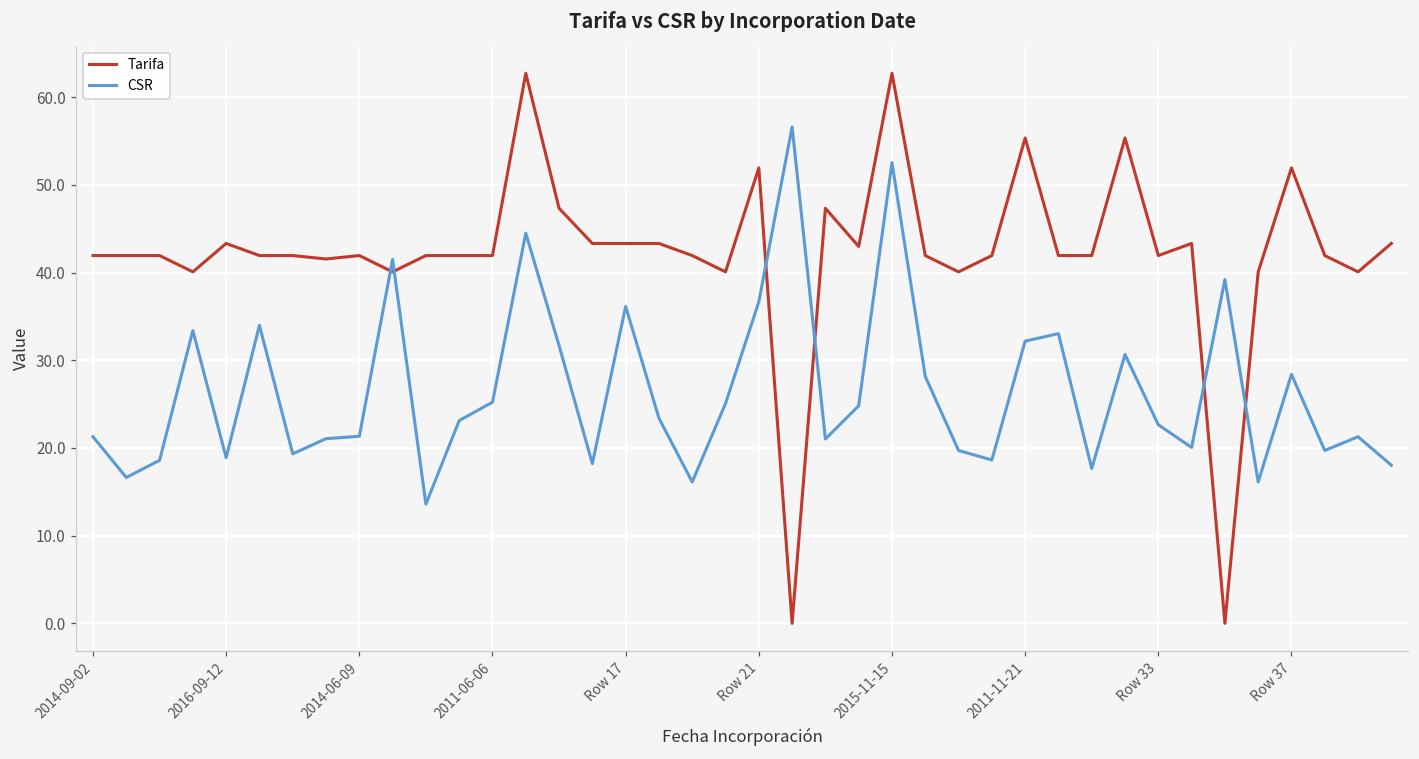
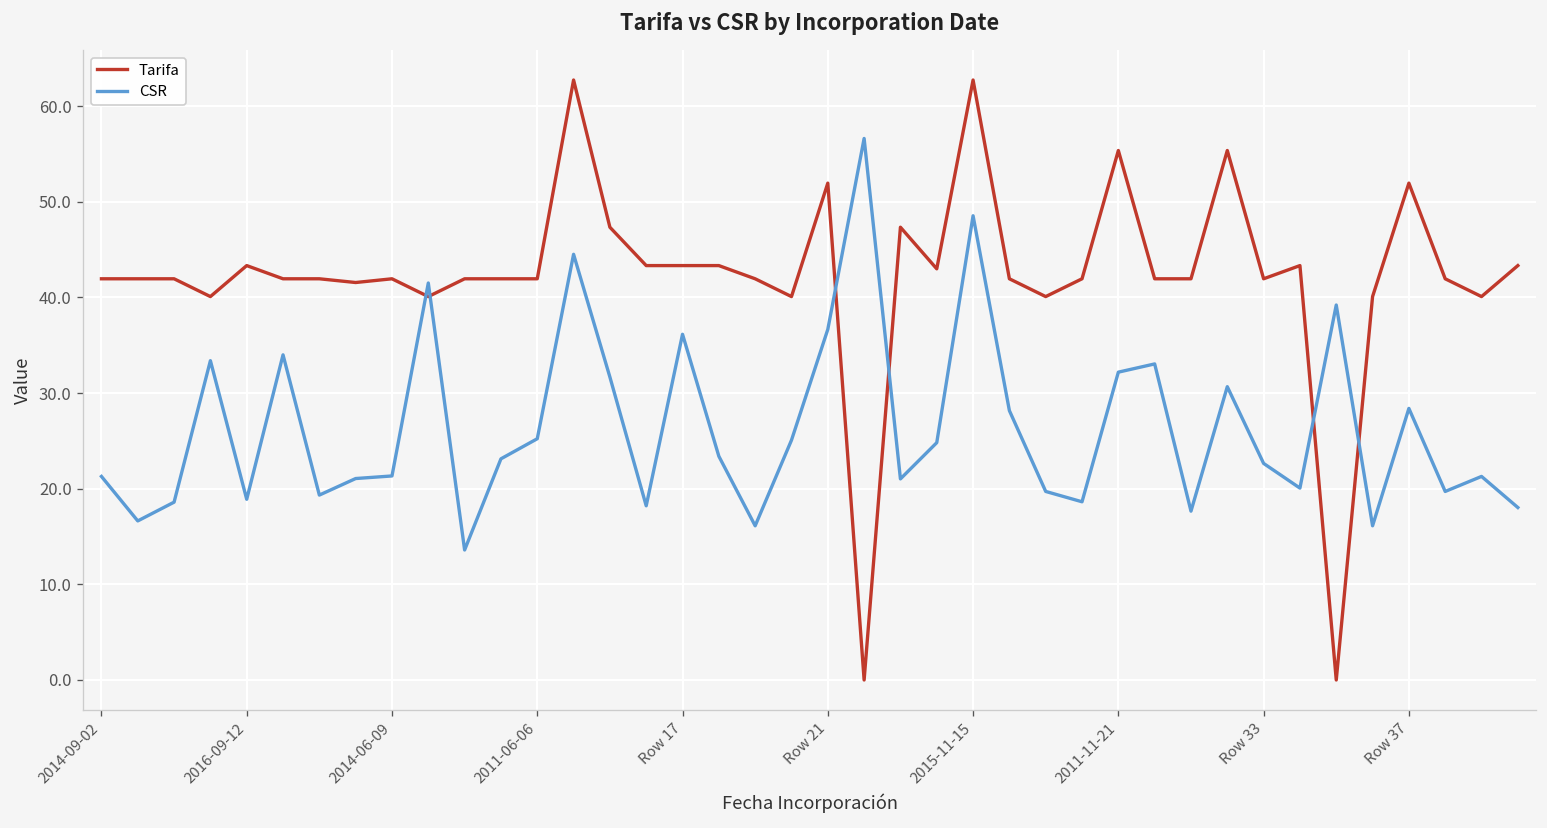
CSR, 2015-11-15: 53 -> 49
